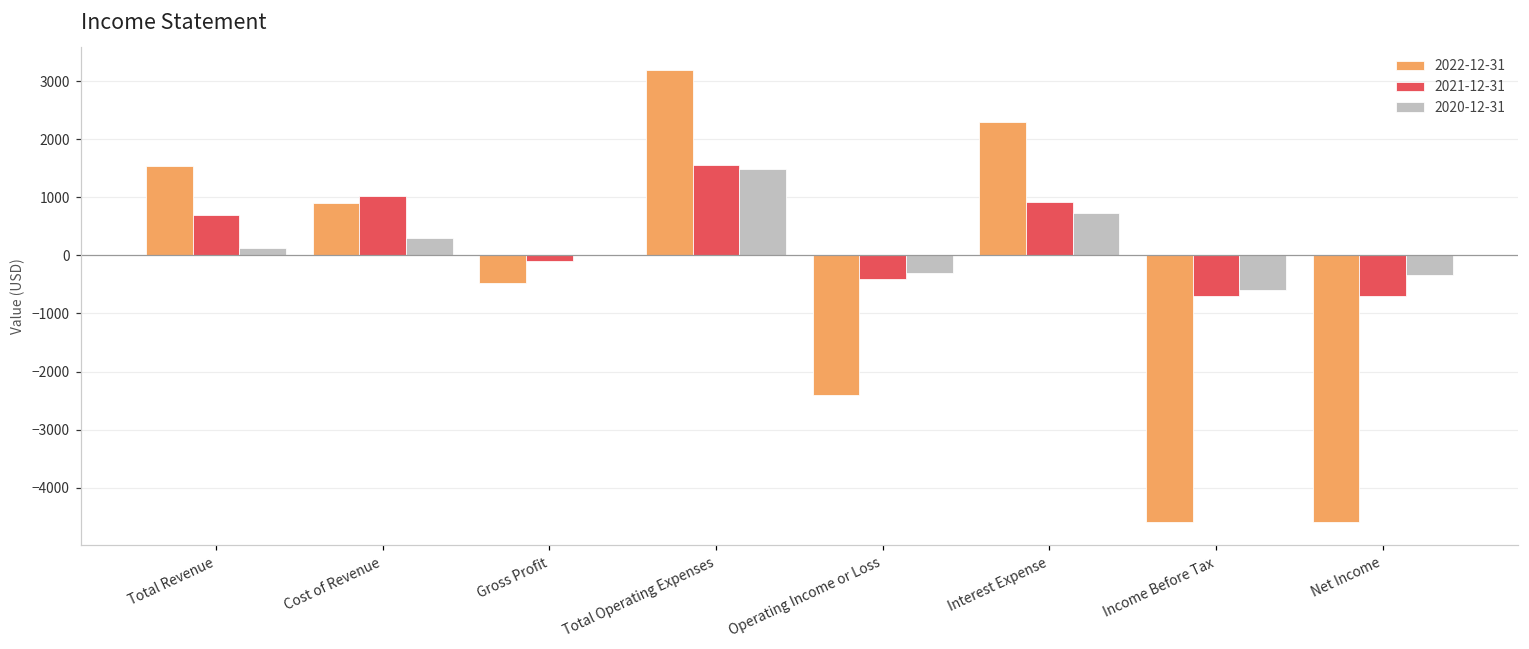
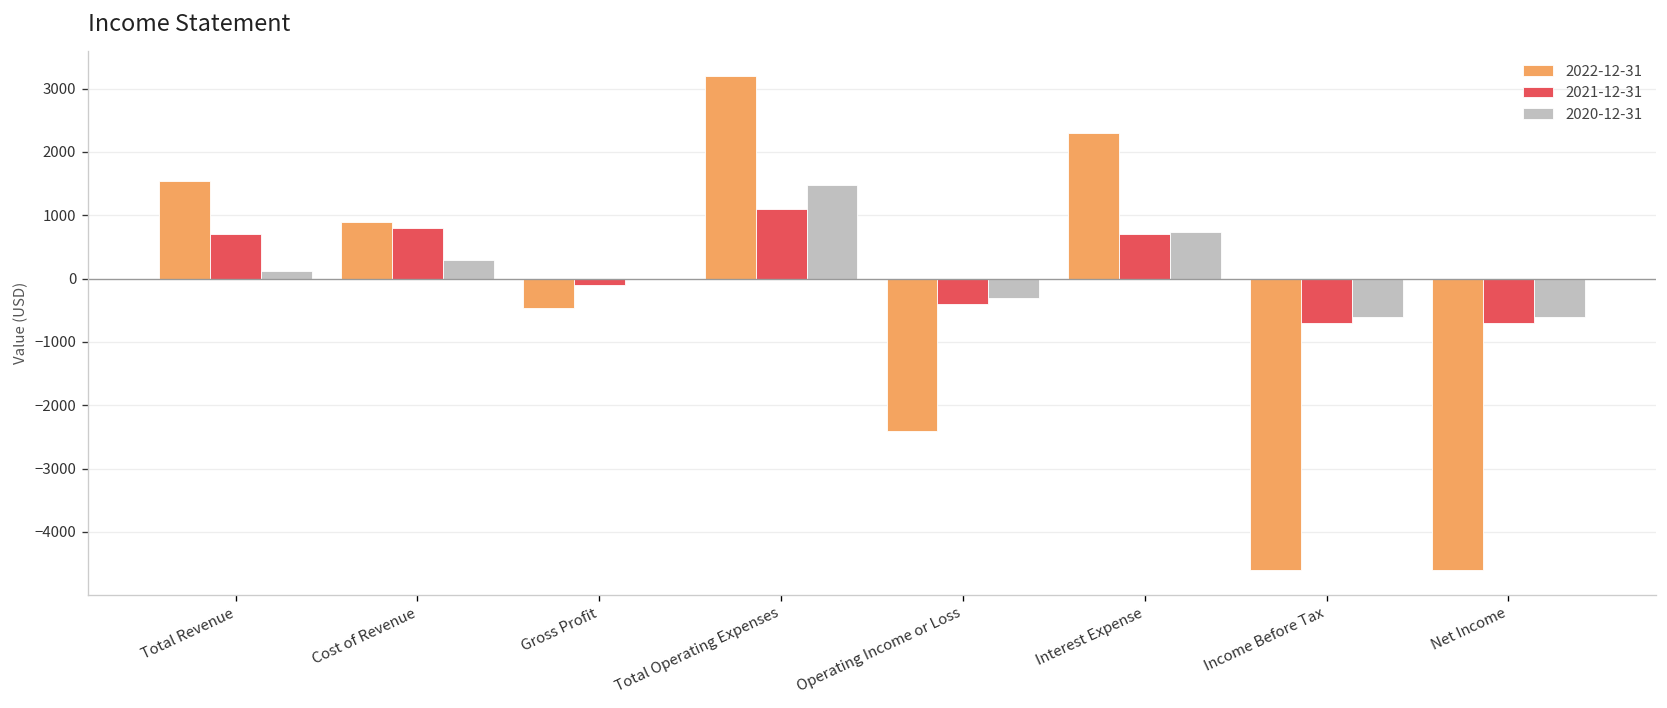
2021-12-31, Cost of Revenue: 1000 -> 800
2021-12-31, Total Operating Expenses: 1600 -> 1100
2021-12-31, Interest Expense: 900 -> 700
2020-12-31, Net Income: -300 -> -600
